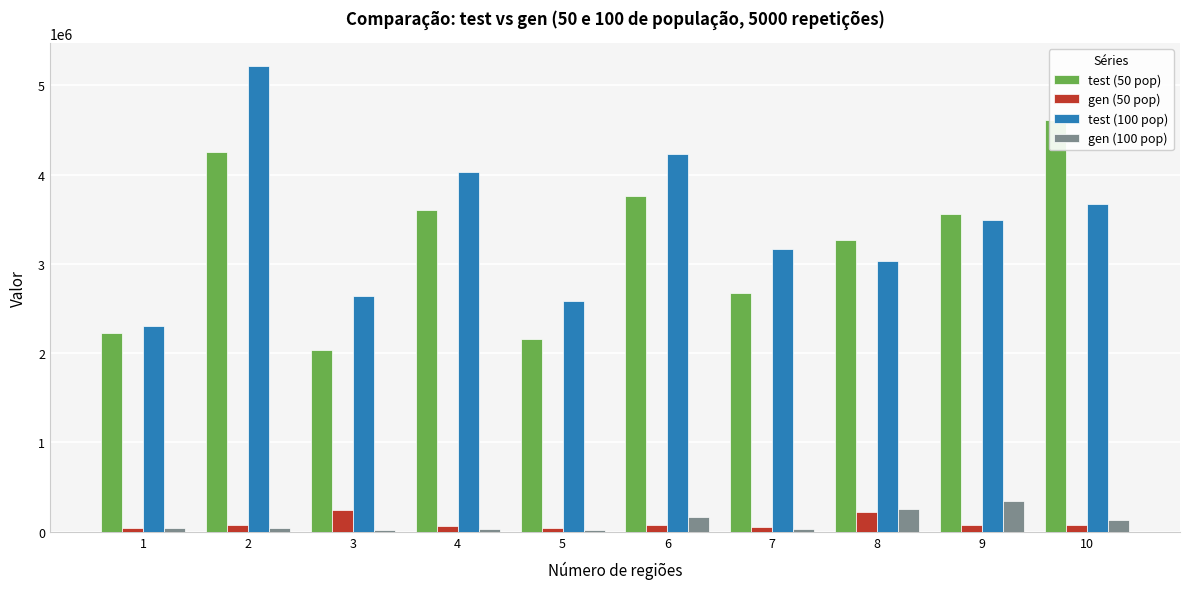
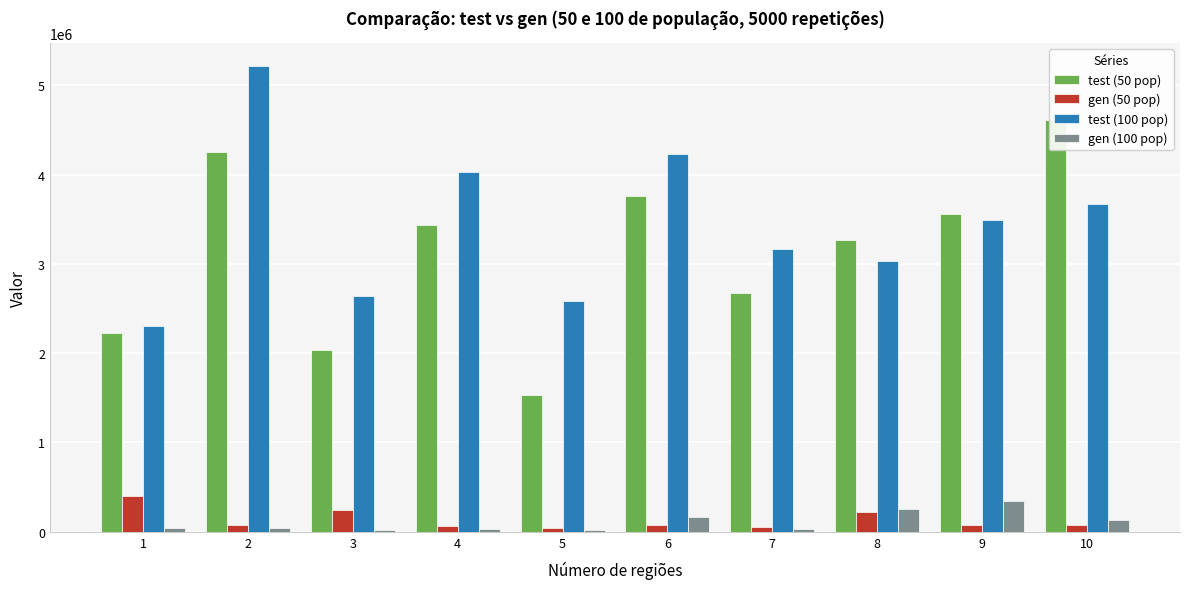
gen (50 pop), 1: 0 -> 400000
test (50 pop), 4: 3600000 -> 3400000
test (50 pop), 5: 2200000 -> 1500000
